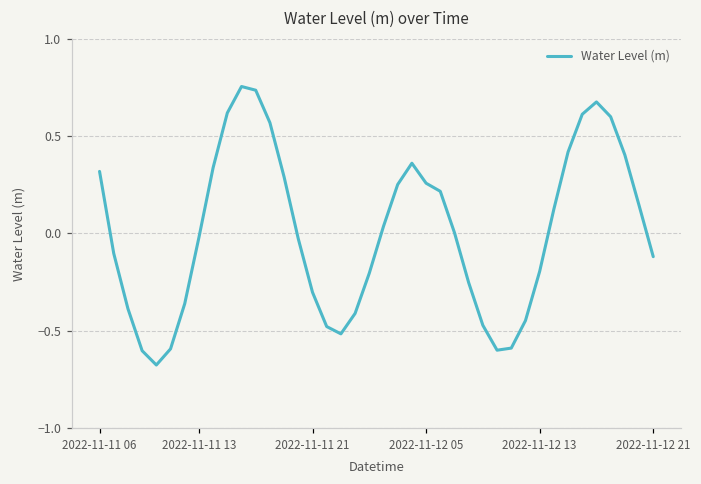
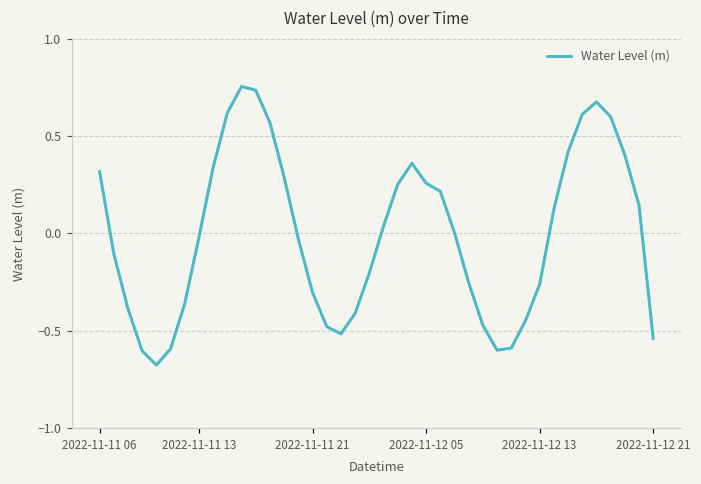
2022-11-12 13: -0.20 -> -0.26
2022-11-12 21: -0.12 -> -0.54
